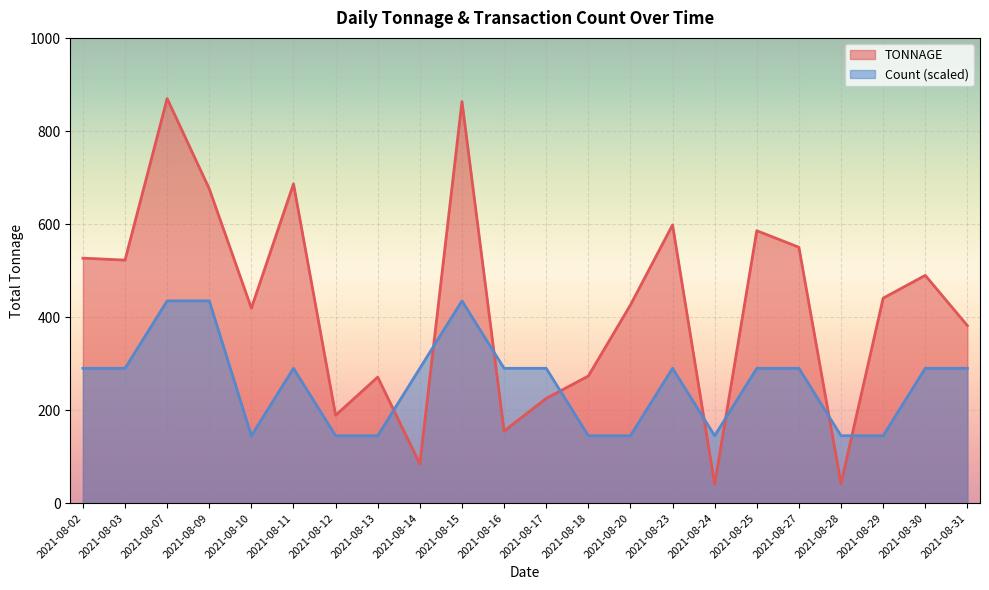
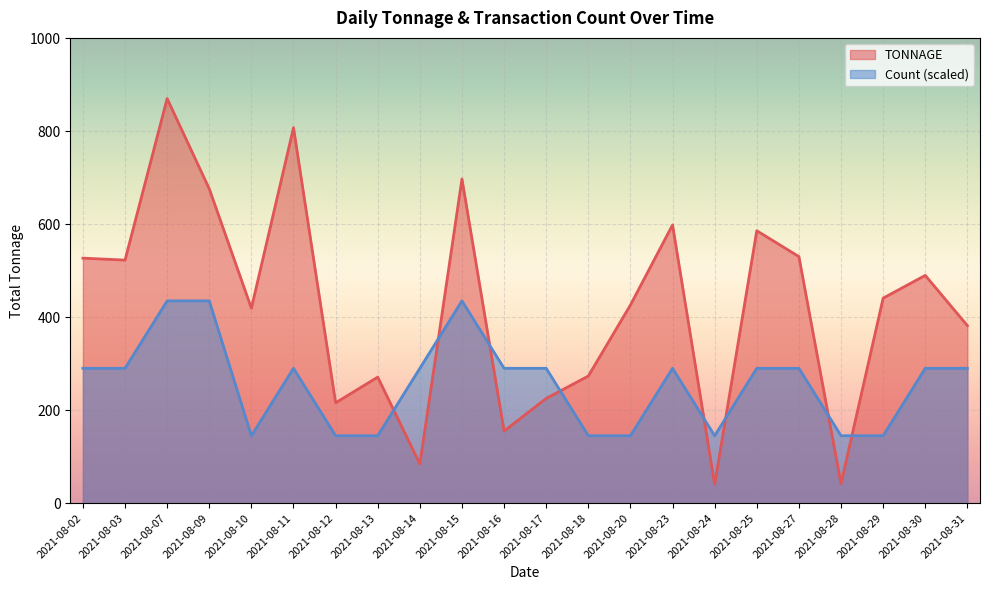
TONNAGE, 2021-08-11: 690 -> 810
TONNAGE, 2021-08-12: 190 -> 220
TONNAGE, 2021-08-15: 860 -> 700
TONNAGE, 2021-08-27: 550 -> 530
